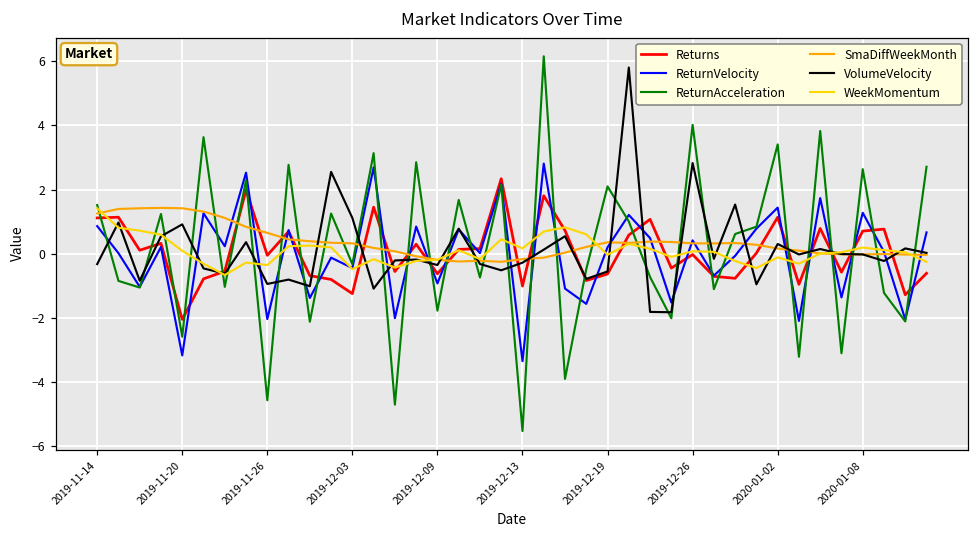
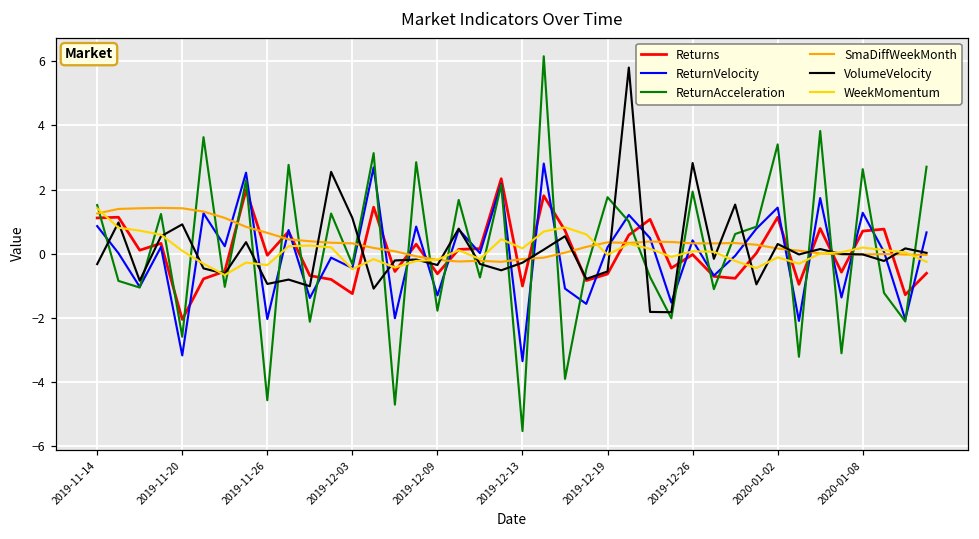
ReturnVelocity, 2019-12-09: -0.9 -> -1.3
ReturnAcceleration, 2019-12-19: 2.1 -> 1.8
ReturnAcceleration, 2019-12-26: 4.0 -> 1.9
